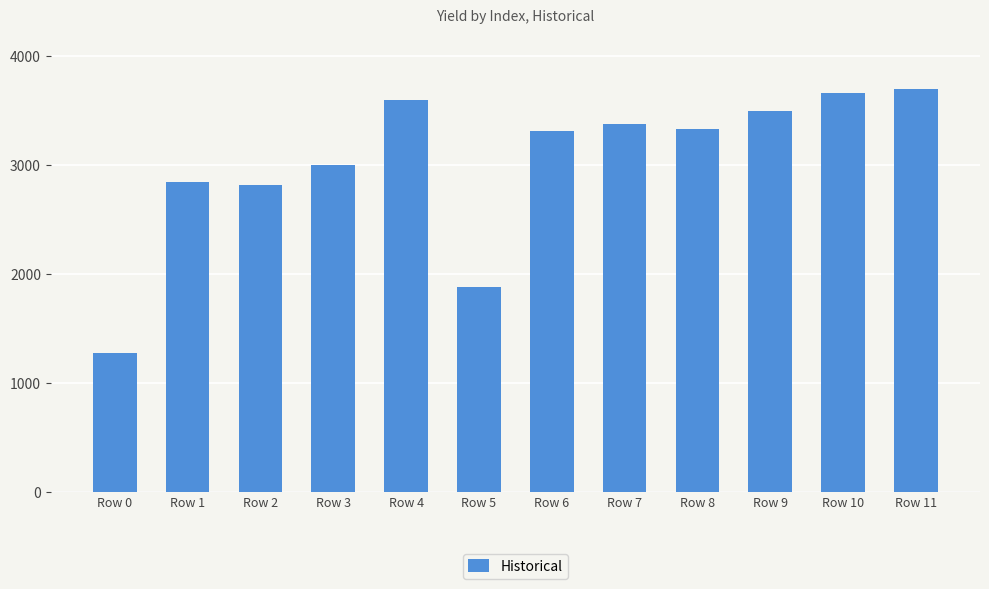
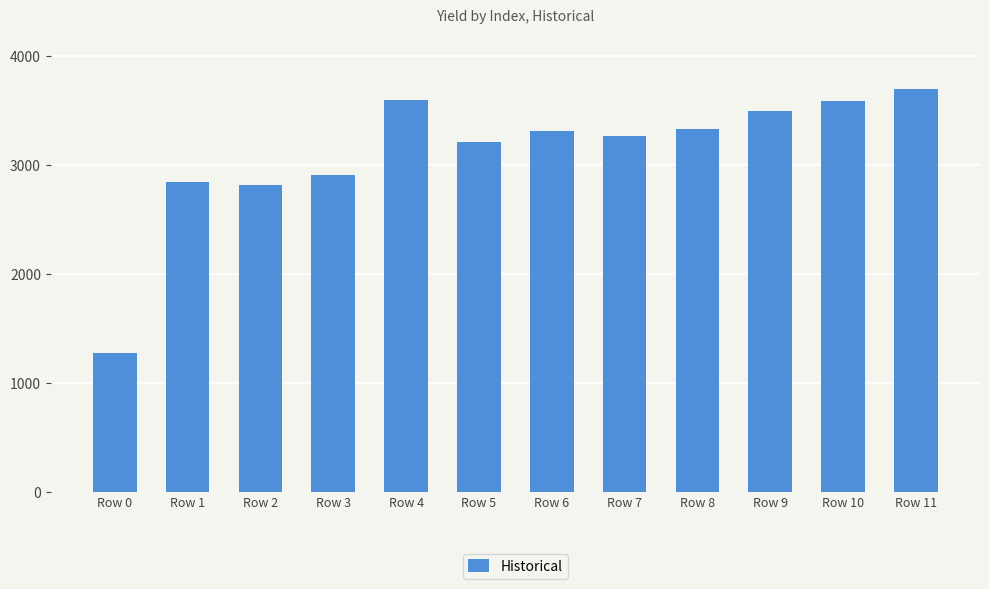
Row 3: 3000 -> 2910
Row 5: 1880 -> 3210
Row 7: 3380 -> 3260
Row 10: 3670 -> 3590
